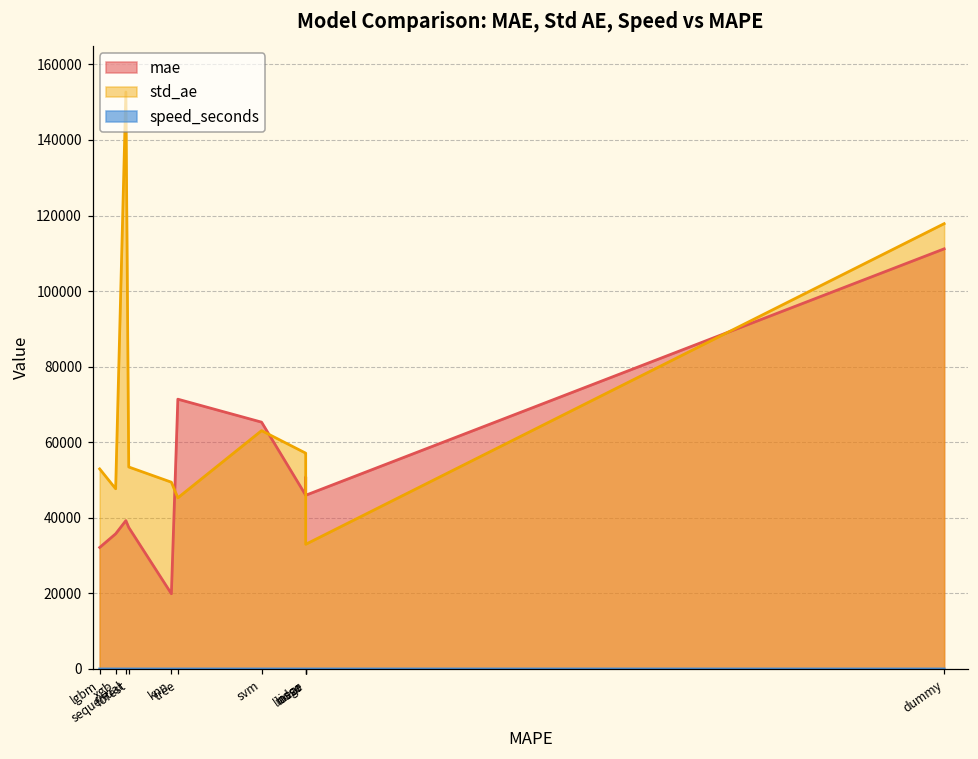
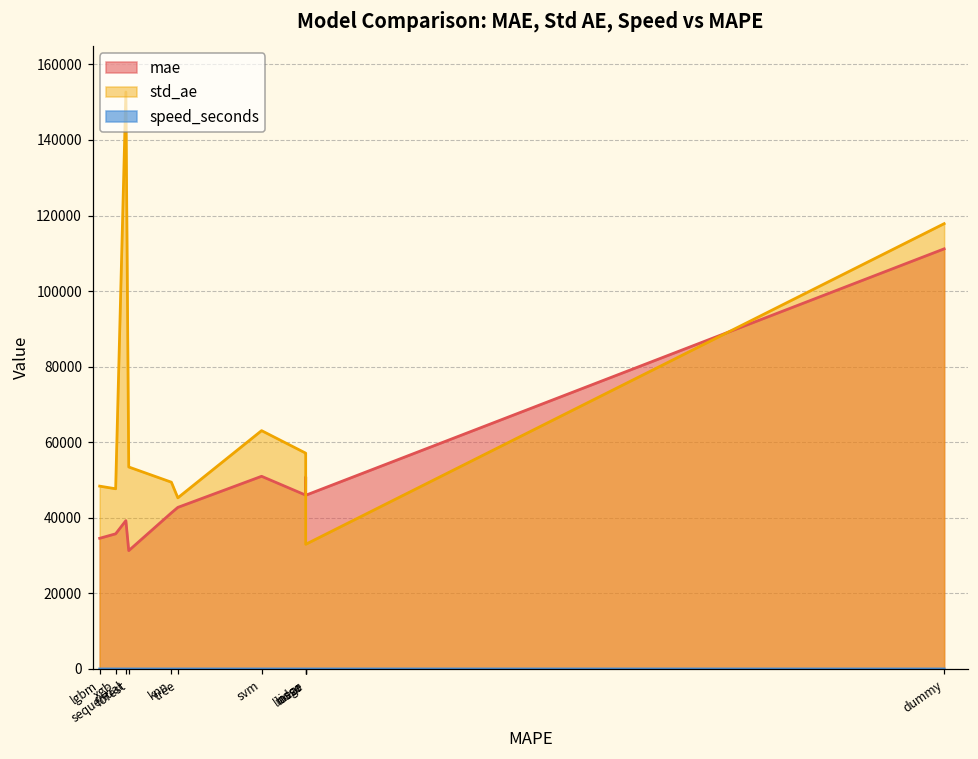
mae, lgbm: 32000 -> 35000
std_ae, lgbm: 53000 -> 48000
mae, forest: 37000 -> 31000
mae, knn: 20000 -> 41000
mae, tree: 71000 -> 43000
mae, svm: 65000 -> 51000
